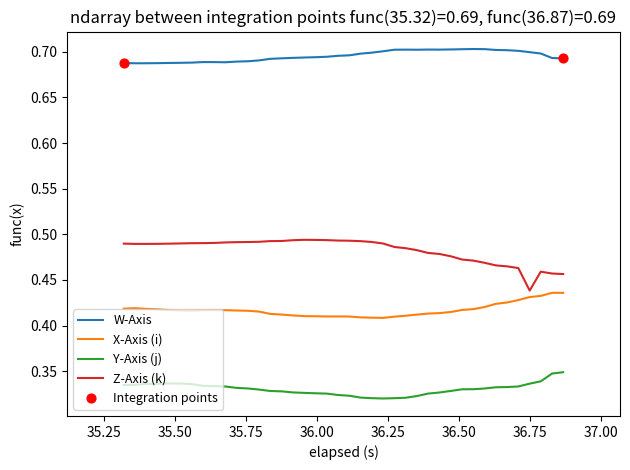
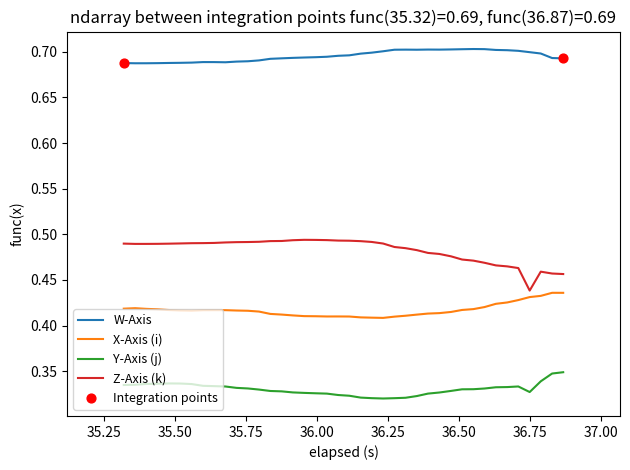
Y-Axis (j), 36.75: 0.34 -> 0.33
